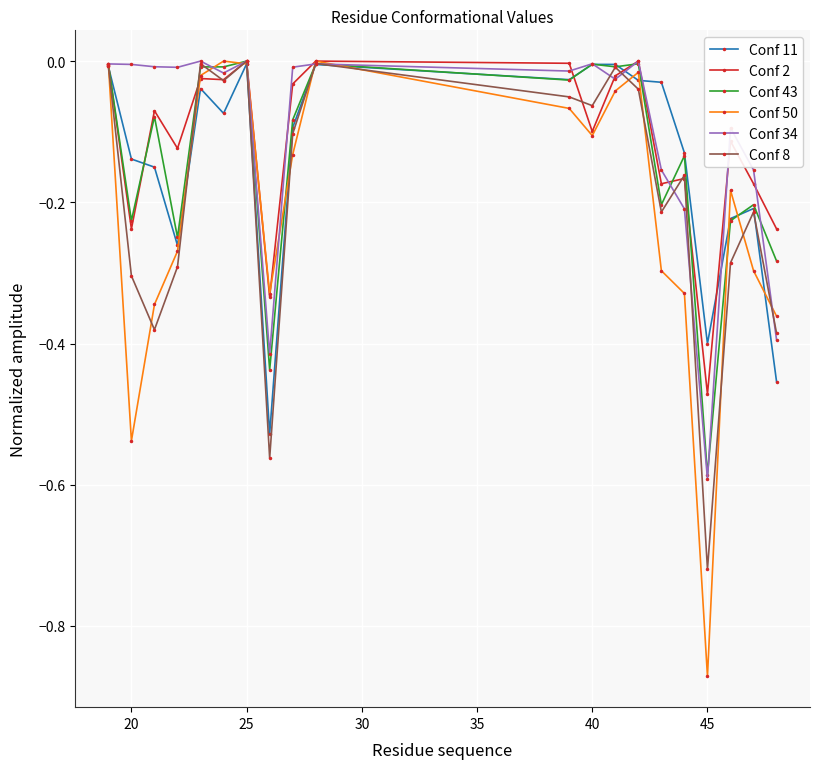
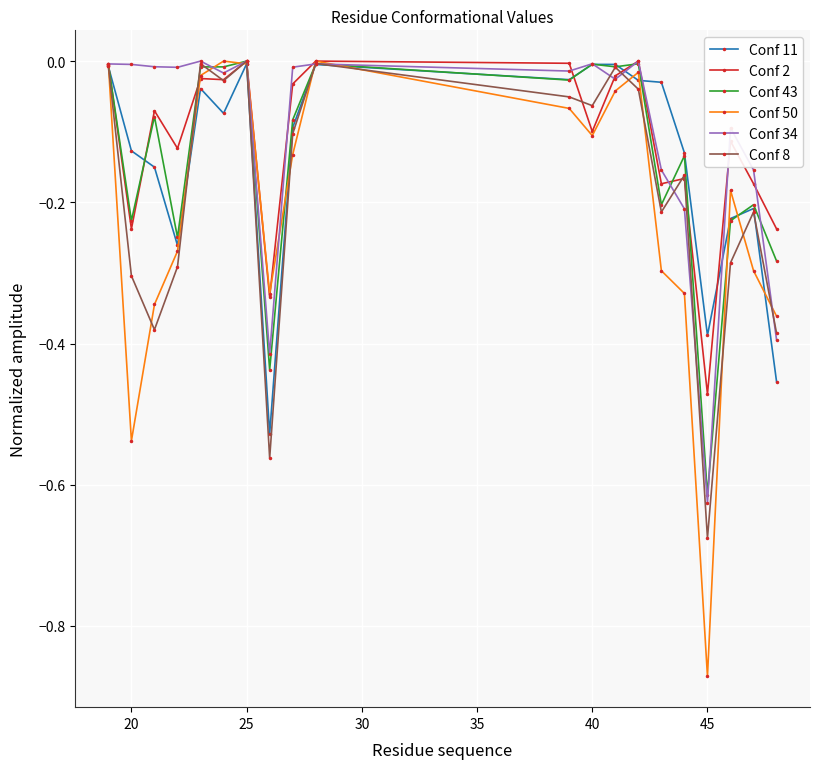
Conf 11, 20: -0.14 -> -0.13
Conf 11, 45: -0.40 -> -0.39
Conf 43, 45: -0.59 -> -0.61
Conf 34, 45: -0.59 -> -0.63
Conf 8, 45: -0.72 -> -0.68
